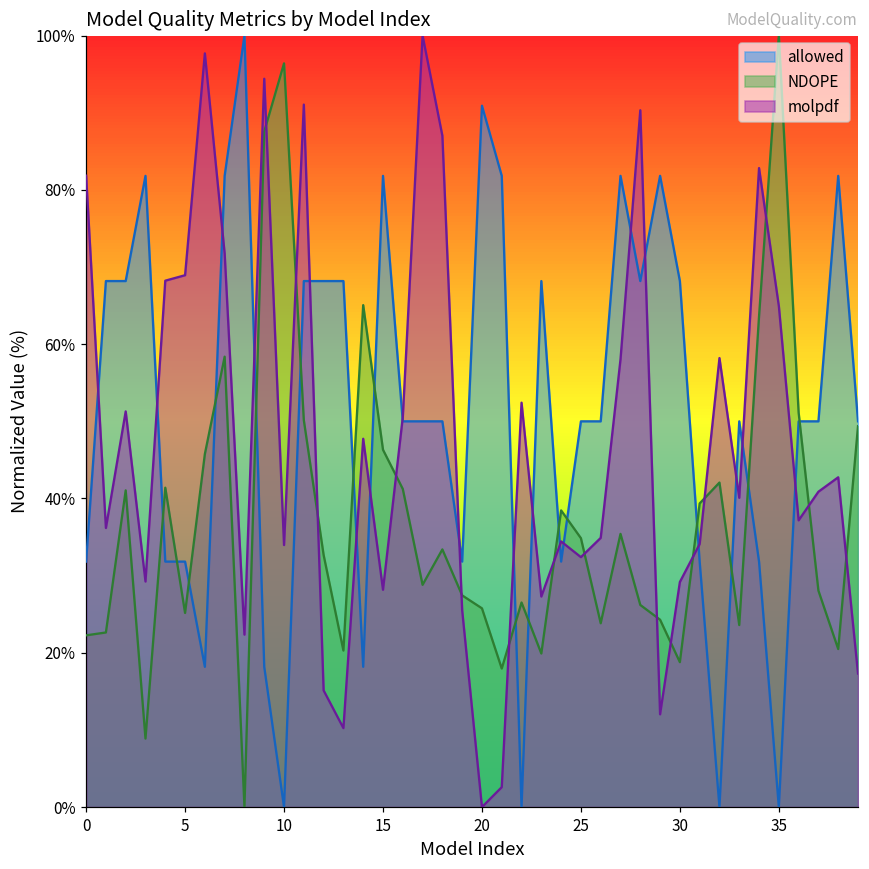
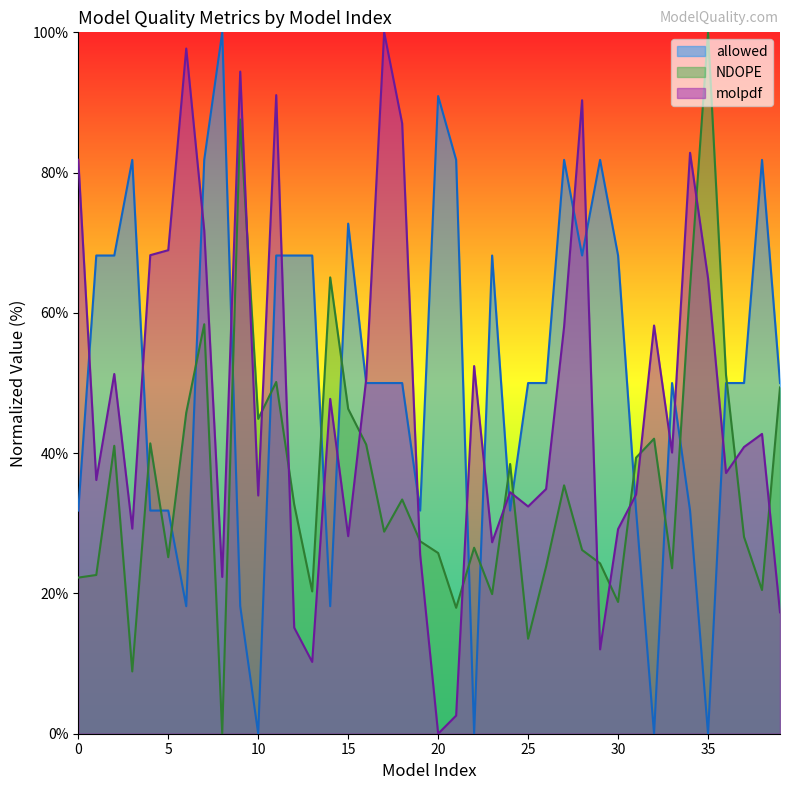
NDOPE, 10: 96% -> 45%
allowed, 15: 82% -> 73%
NDOPE, 25: 35% -> 14%
